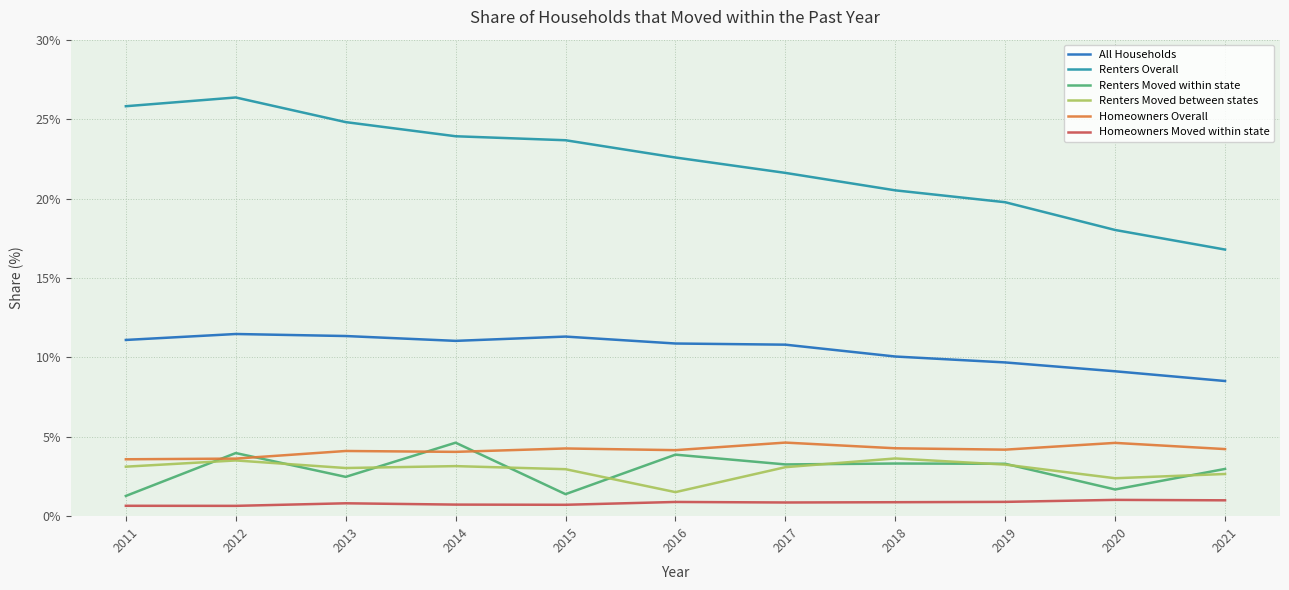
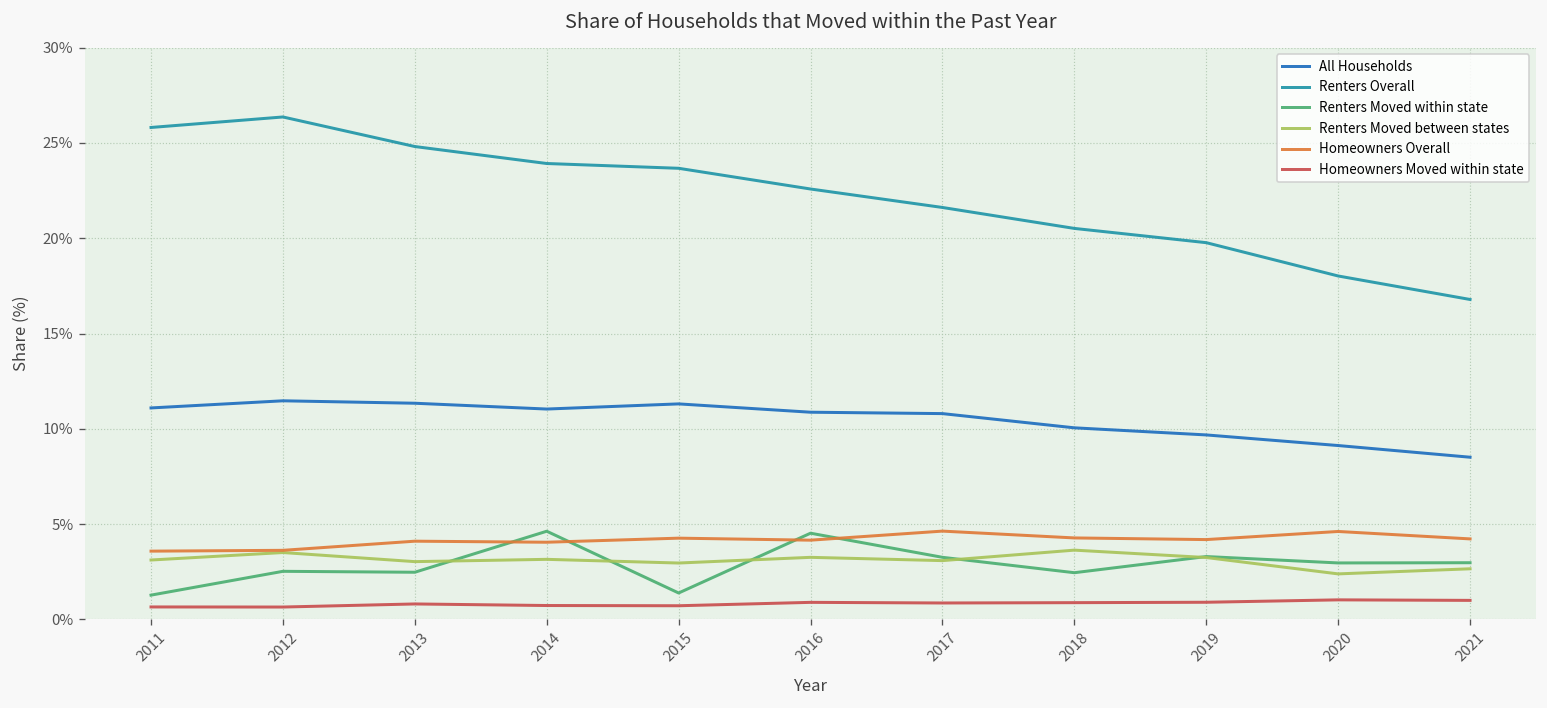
Renters Moved within state, 2012: 4.0% -> 2.5%
Renters Moved within state, 2016: 3.9% -> 4.5%
Renters Moved between states, 2016: 1.5% -> 3.3%
Renters Moved within state, 2018: 3.3% -> 2.5%
Renters Moved within state, 2020: 1.7% -> 3.0%
